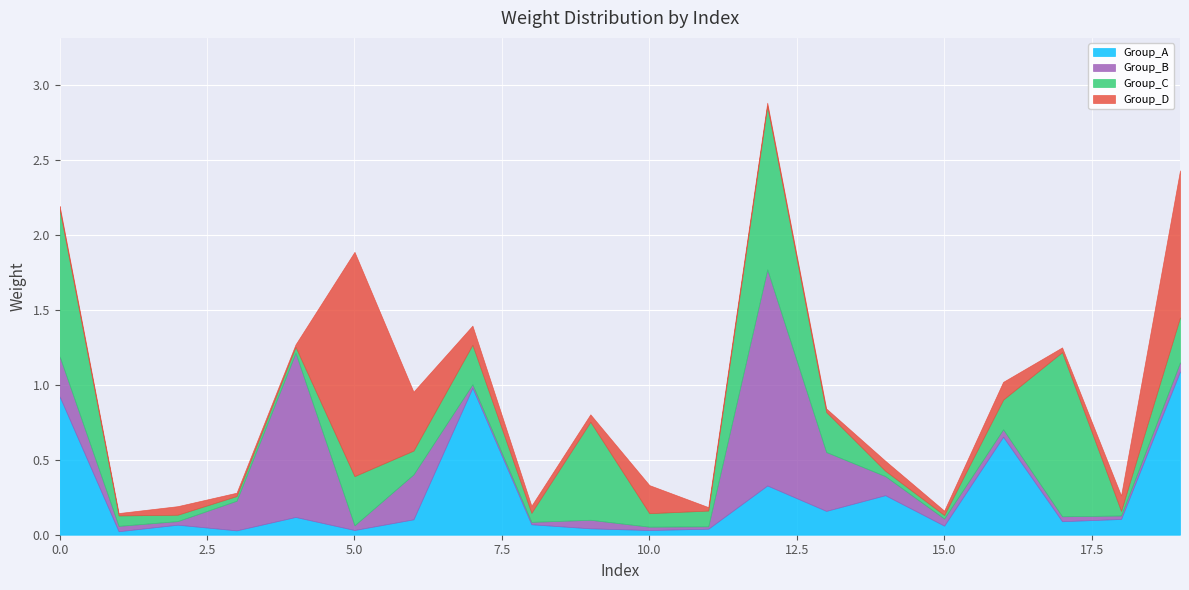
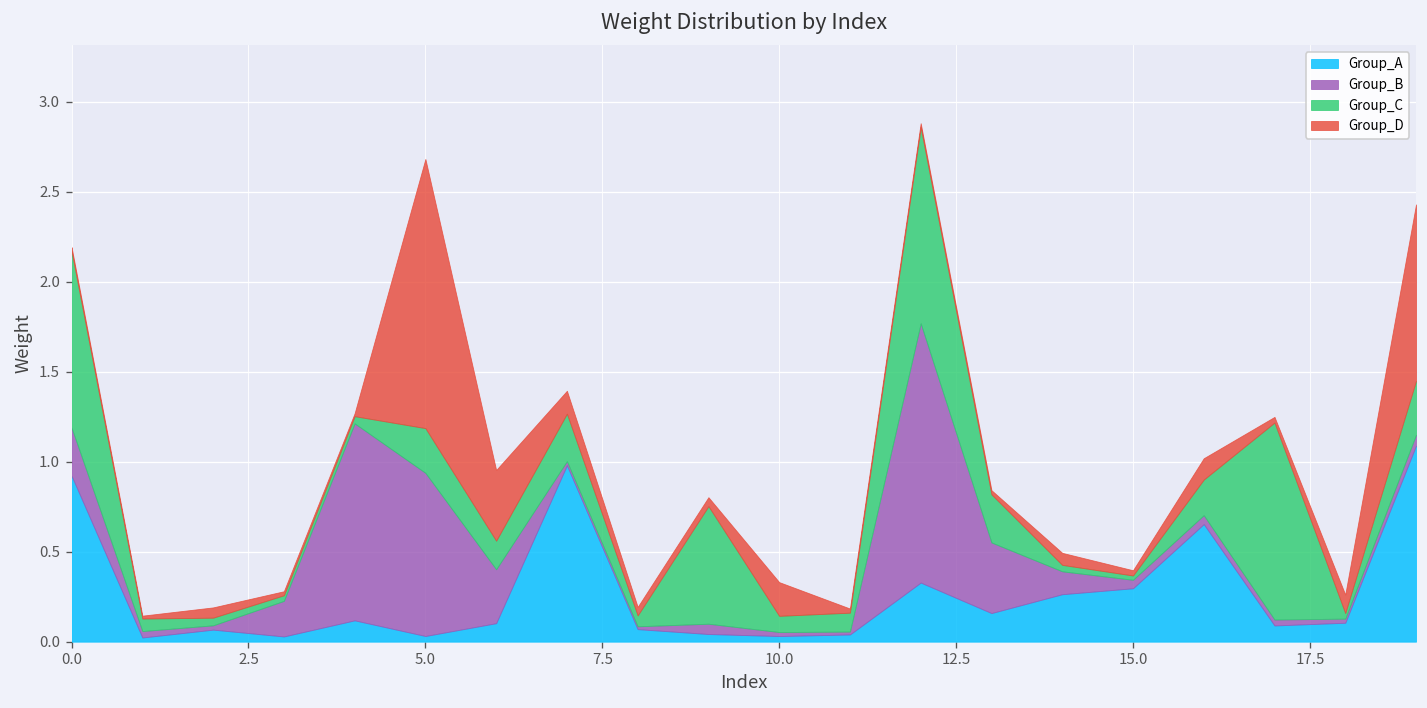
Group_B, 5.0: 0.03 -> 0.91
Group_C, 5.0: 0.33 -> 0.25
Group_A, 15.0: 0.06 -> 0.30
